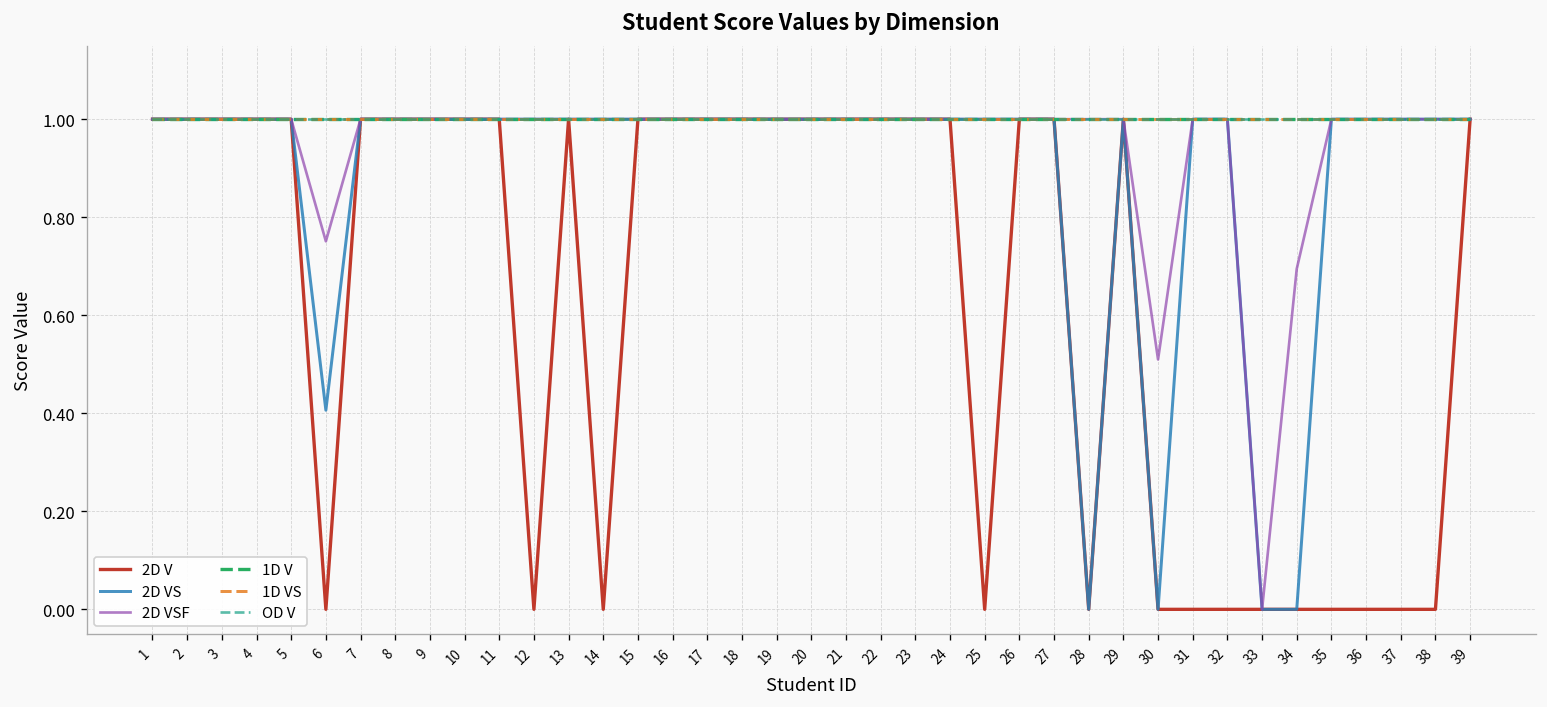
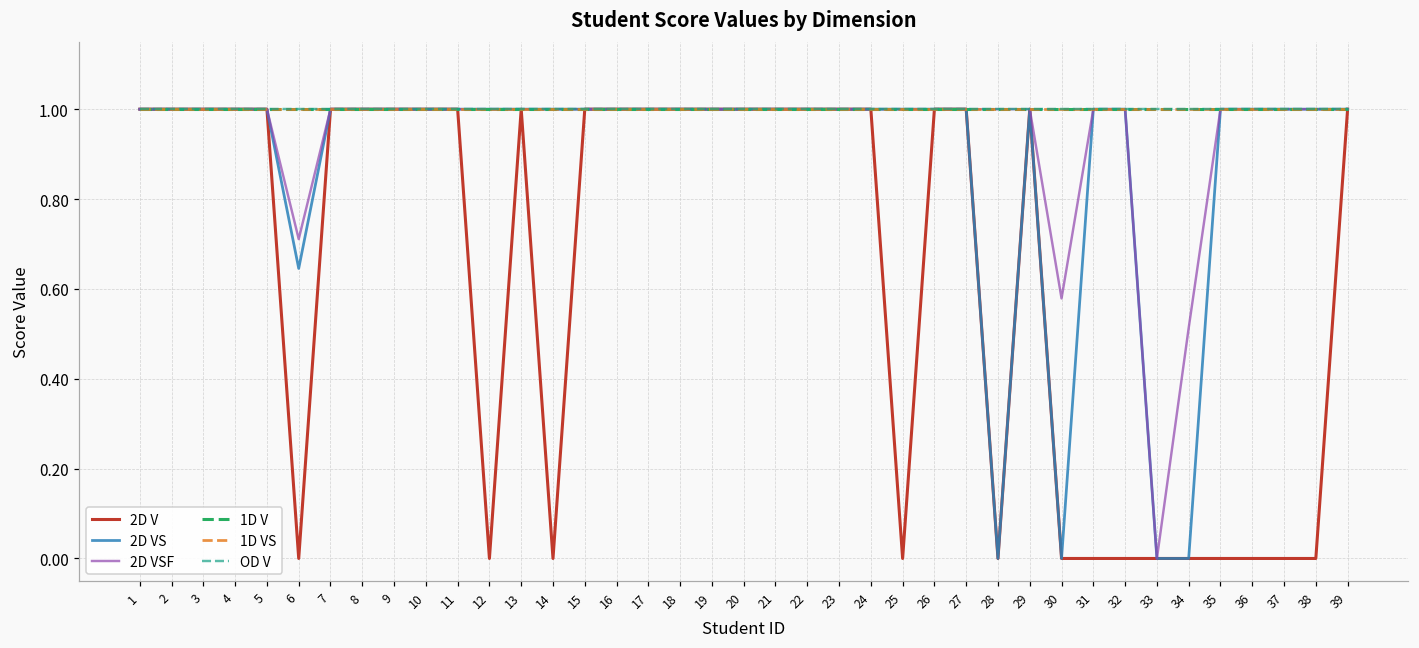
2D VS, 6: 0.41 -> 0.65
2D VSF, 6: 0.75 -> 0.71
2D VSF, 30: 0.51 -> 0.58
2D VSF, 34: 0.69 -> 0.51
